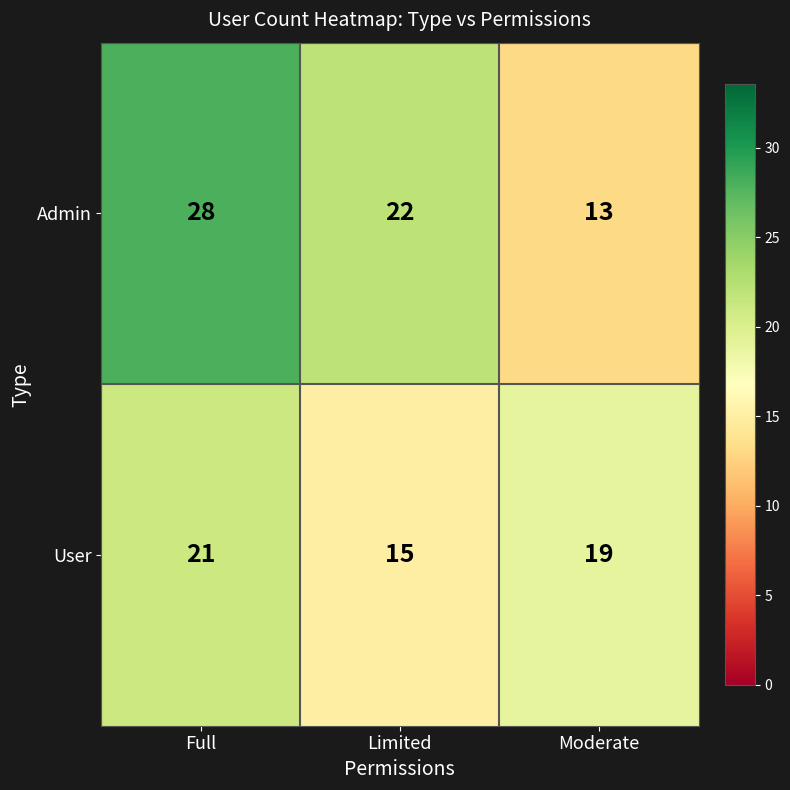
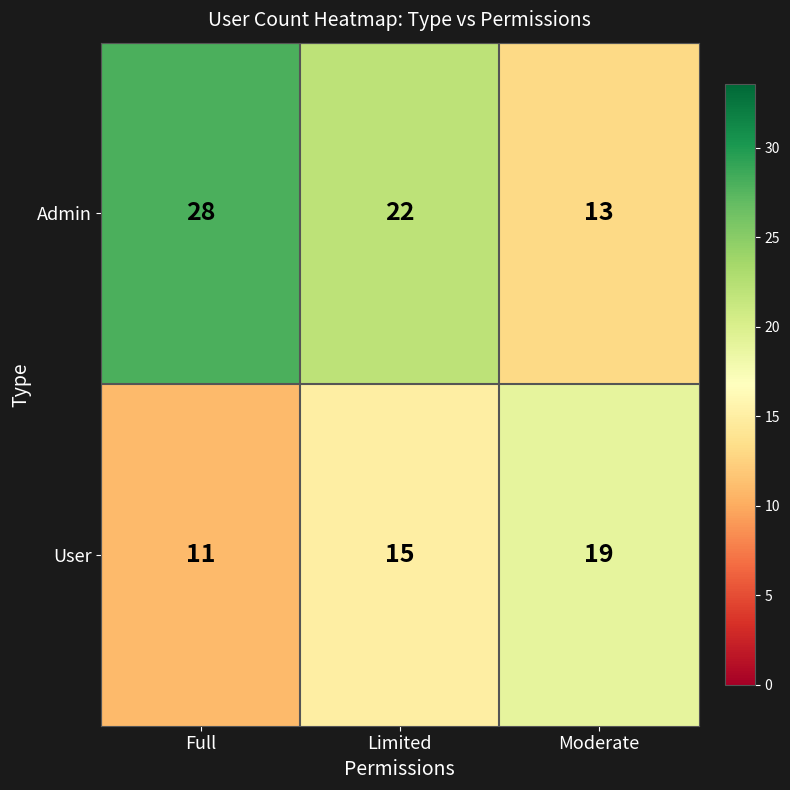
User, Full: 21 -> 11
